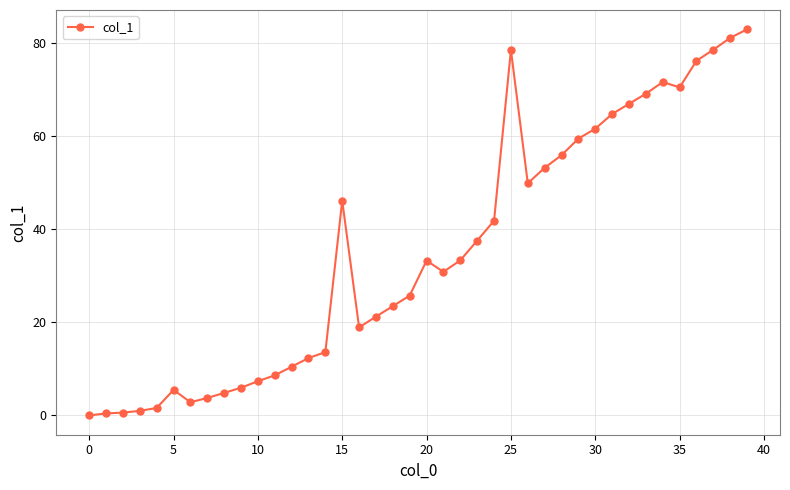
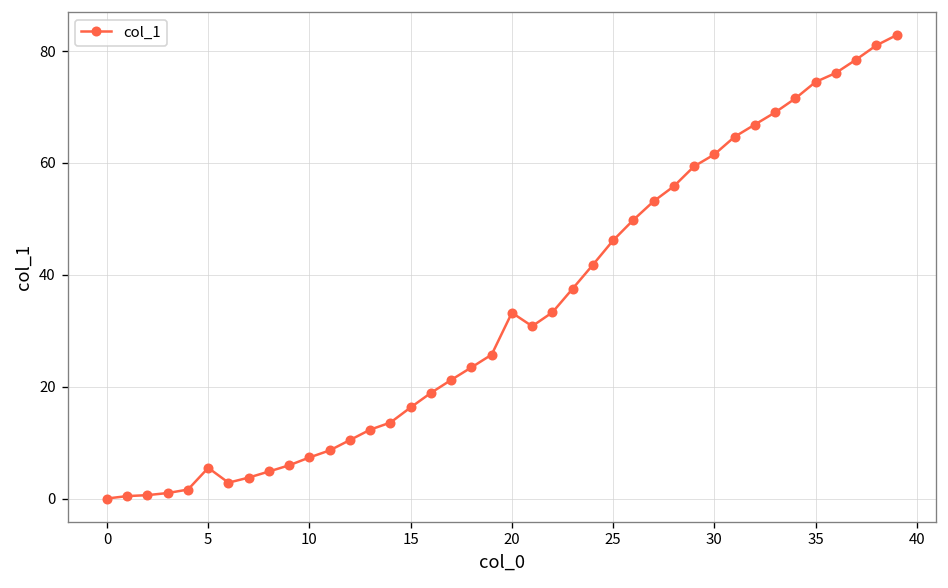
15: 46 -> 16
25: 78 -> 46
35: 70 -> 74
